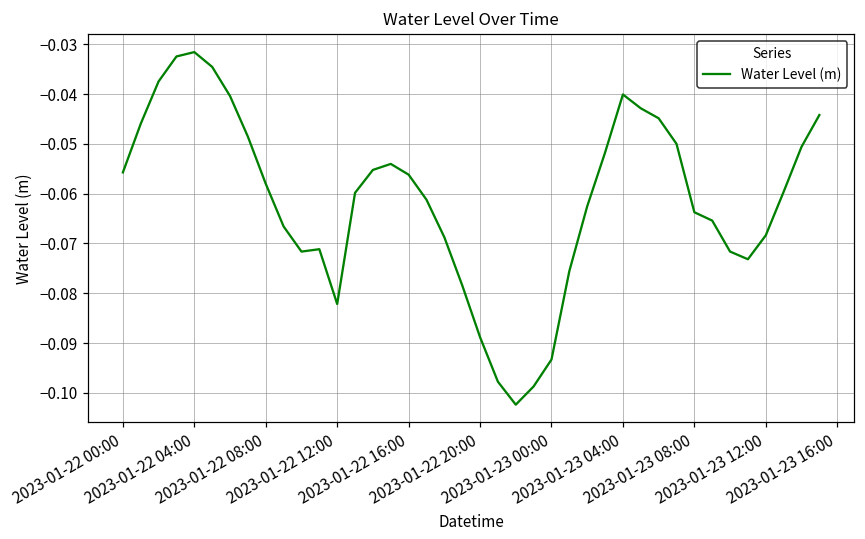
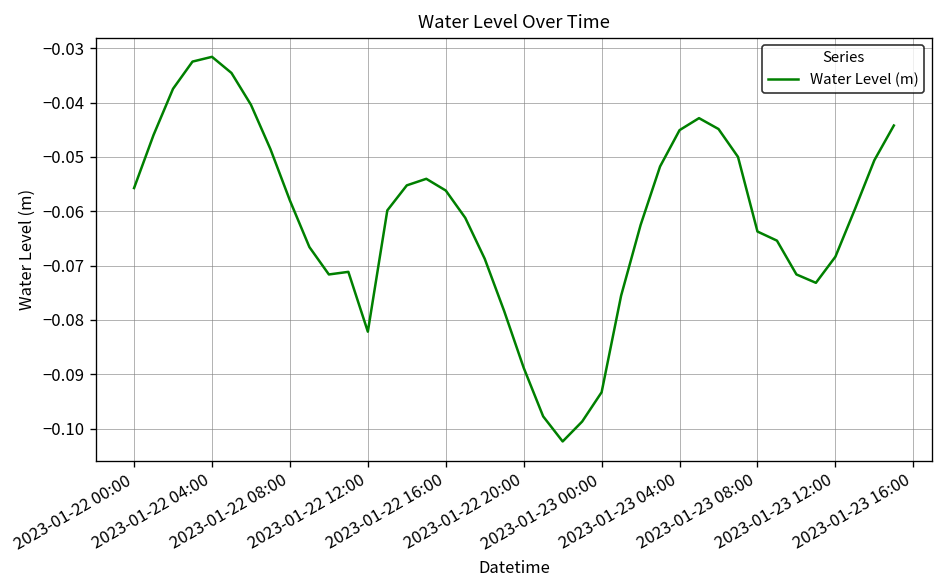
2023-01-23 04:00: -0.040 -> -0.045
